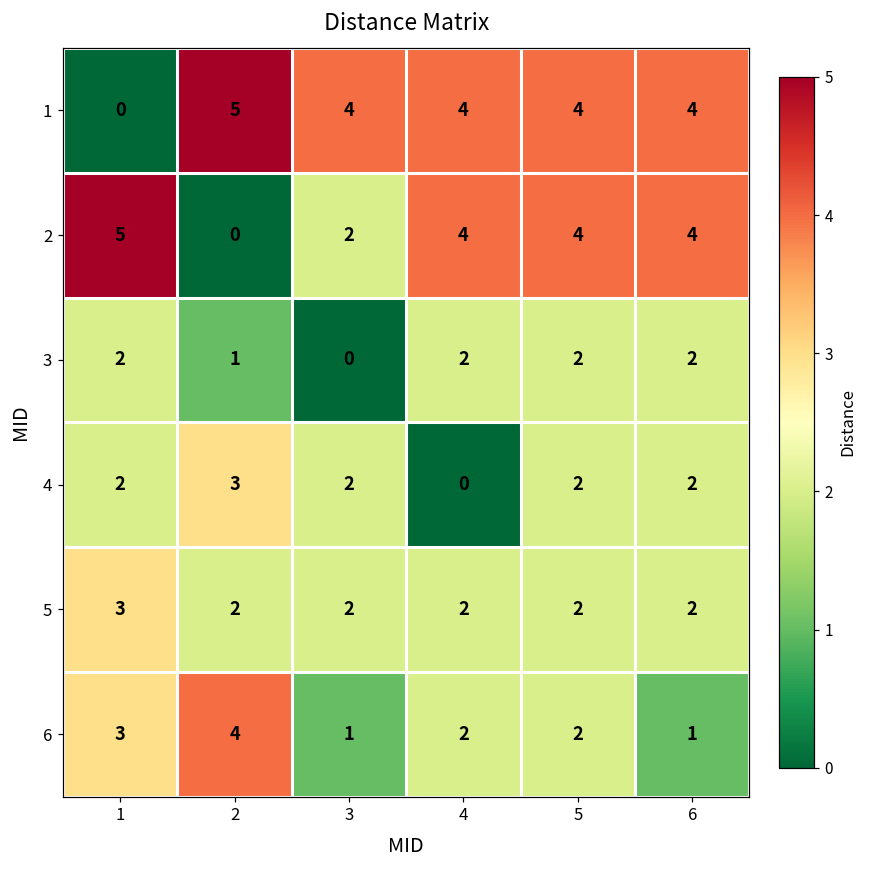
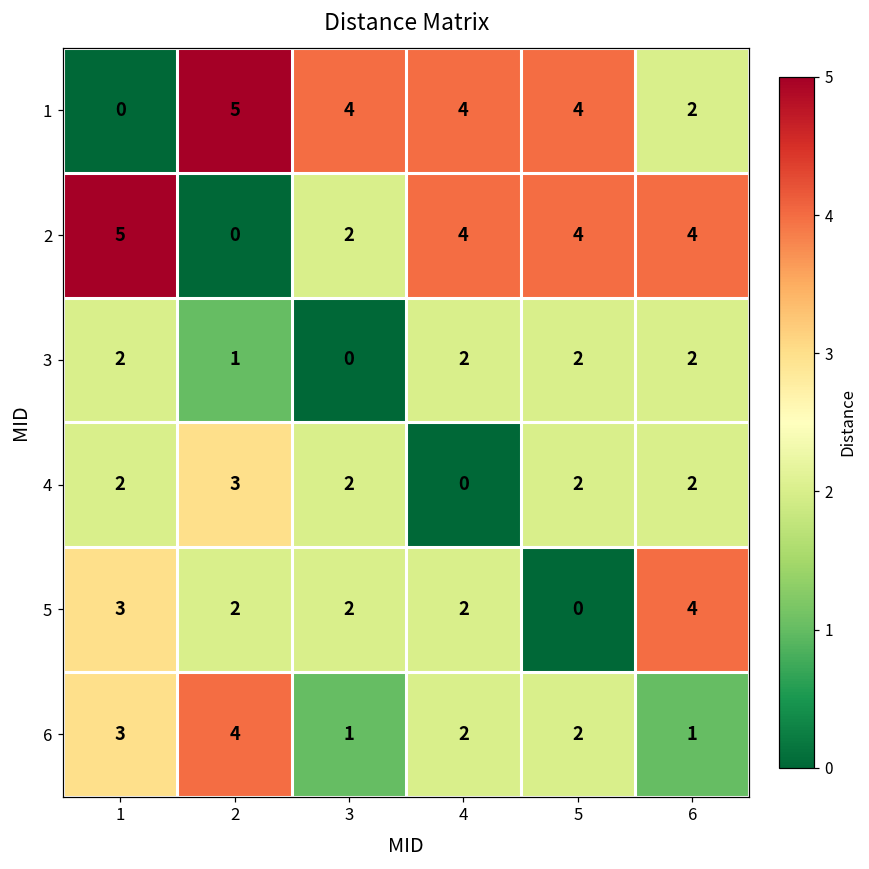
1, 6: 4 -> 2
5, 5: 2 -> 0
5, 6: 2 -> 4
